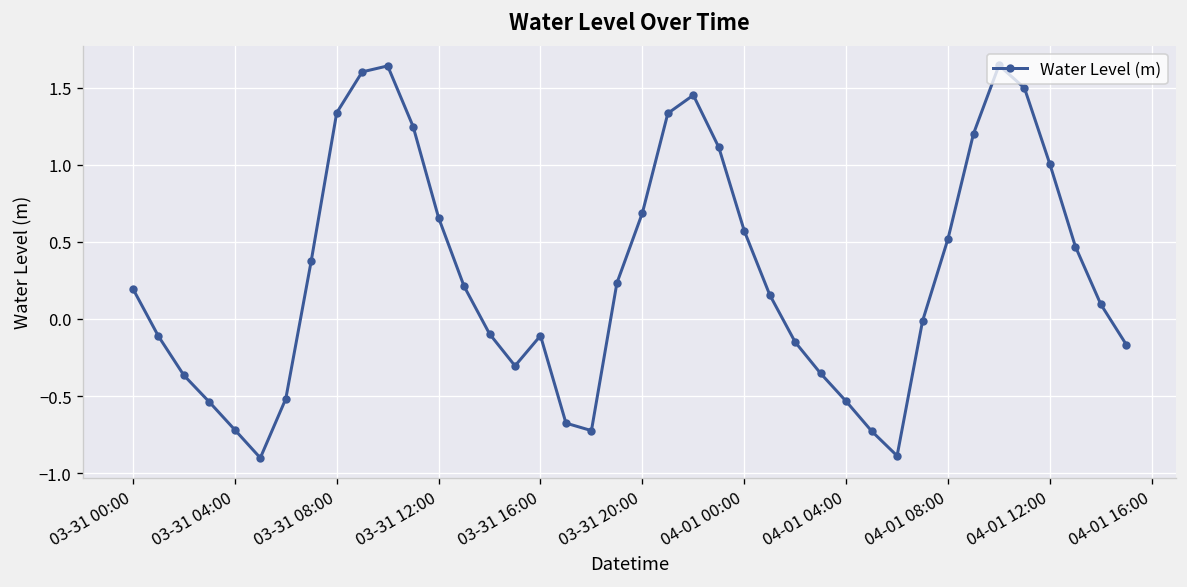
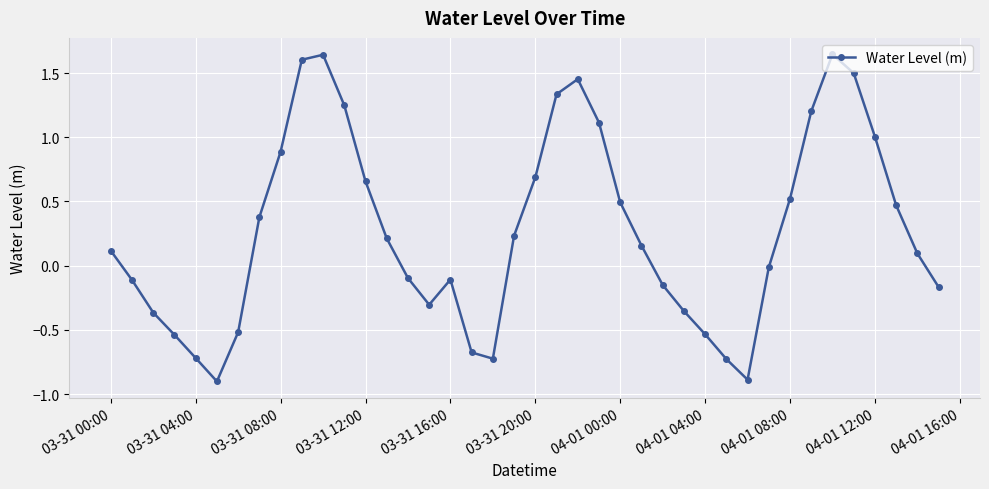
03-31 00:00: 0.20 -> 0.12
03-31 08:00: 1.34 -> 0.89
04-01 00:00: 0.57 -> 0.49
